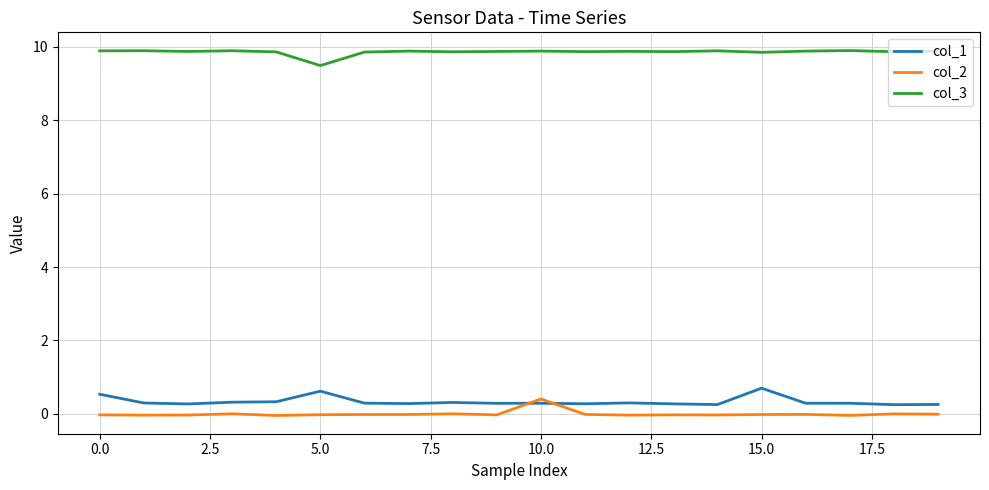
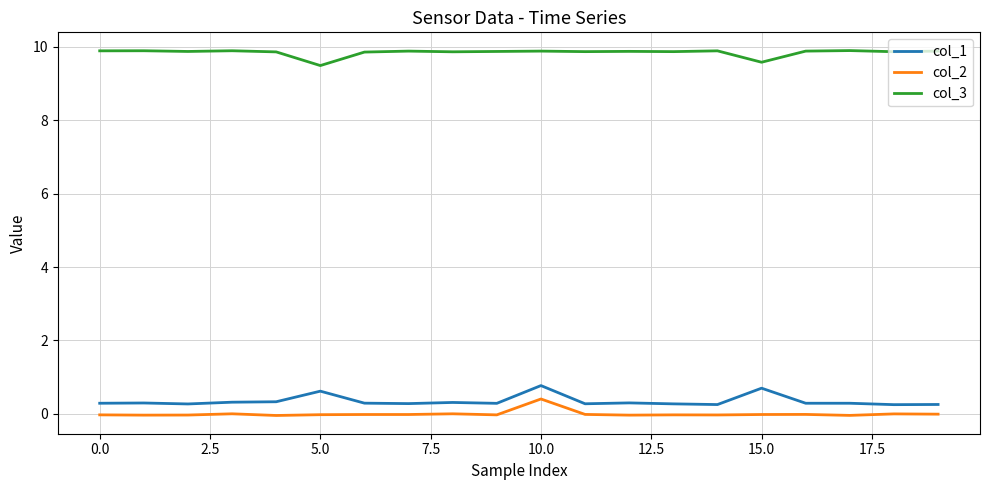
col_1, 0.0: 0.5 -> 0.3
col_1, 10.0: 0.3 -> 0.8
col_3, 15.0: 9.9 -> 9.6
